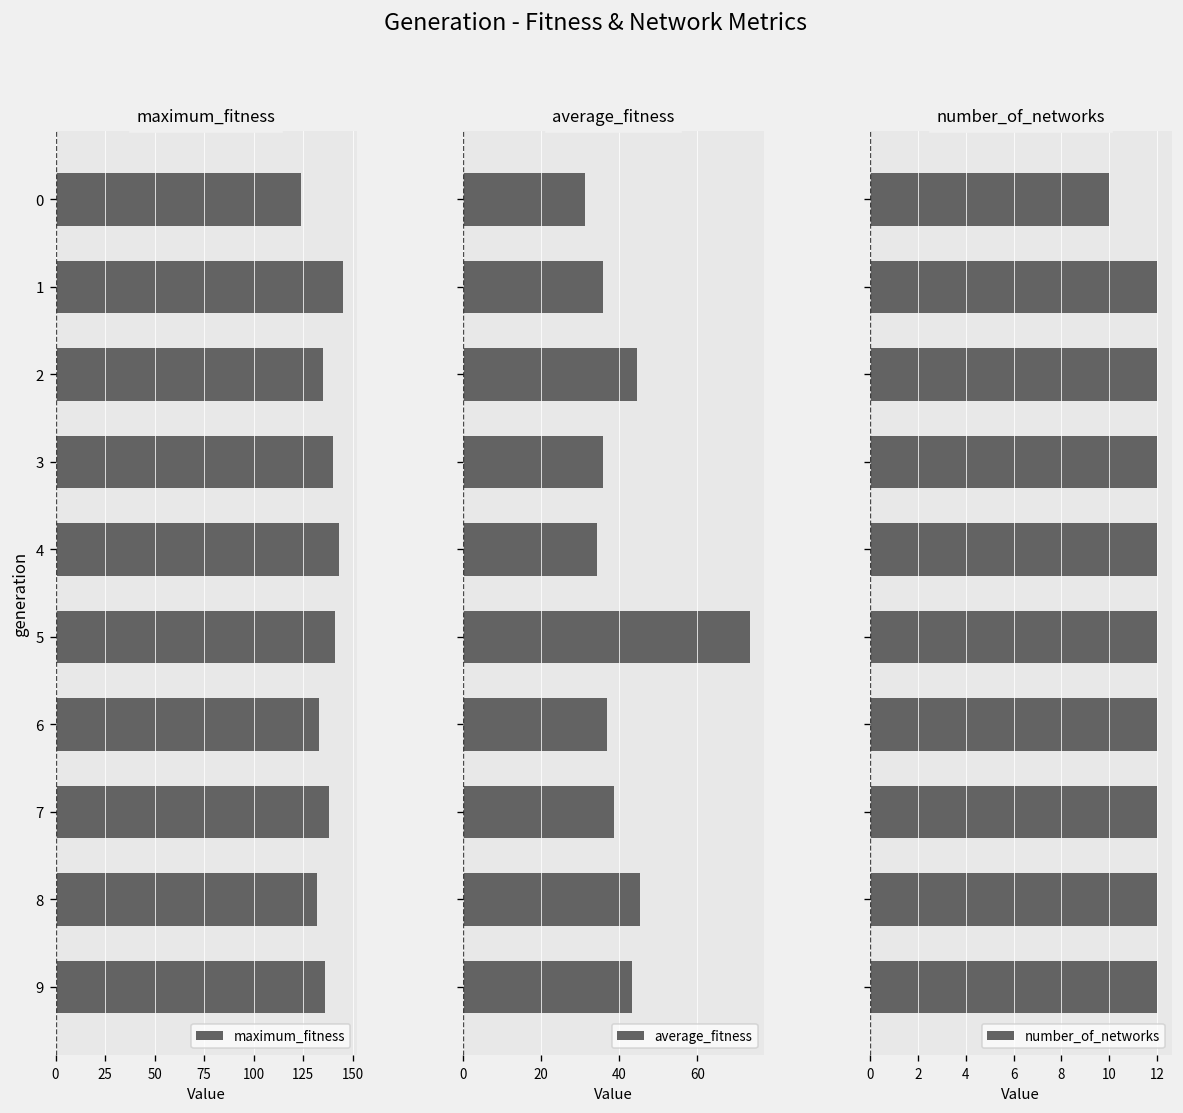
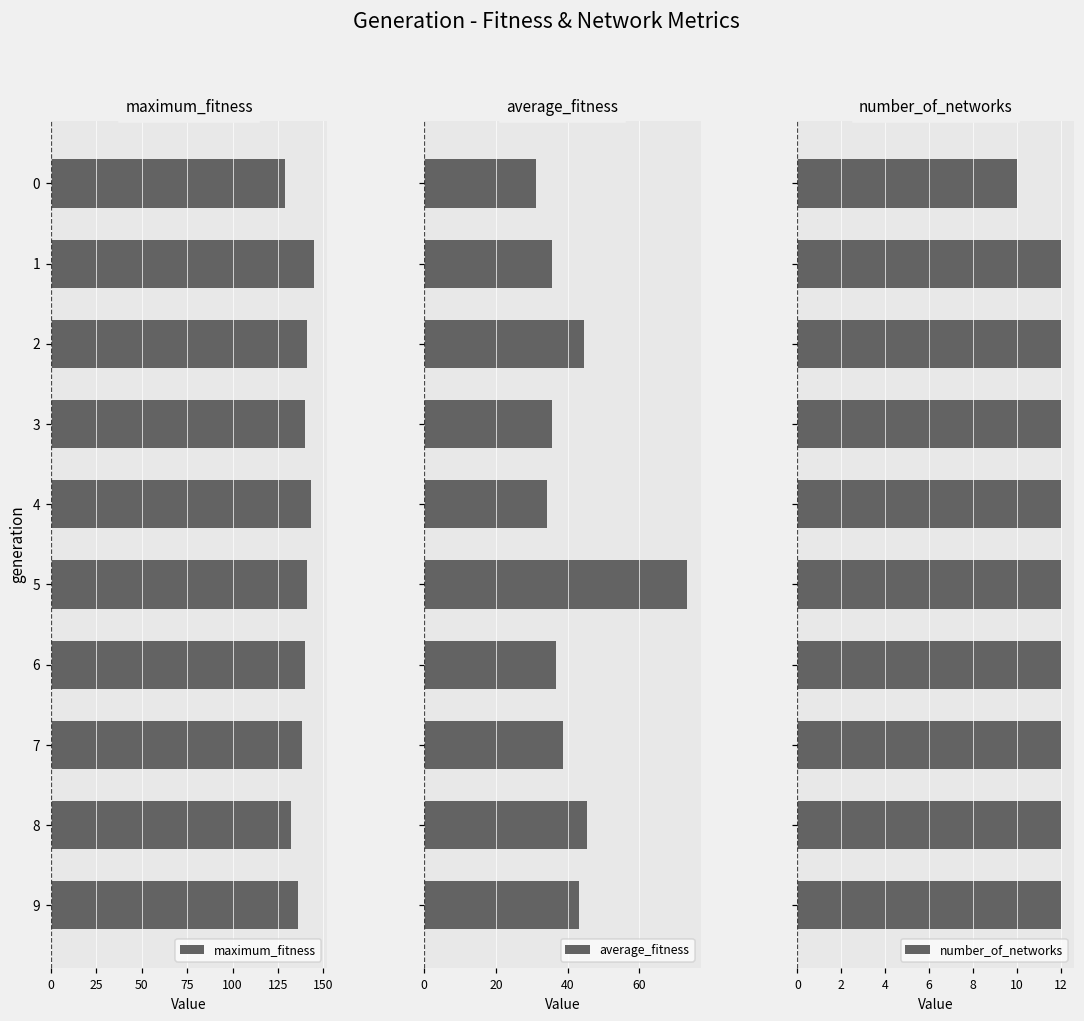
maximum_fitness, 0: 124 -> 129
maximum_fitness, 2: 135 -> 141
maximum_fitness, 6: 133 -> 140
